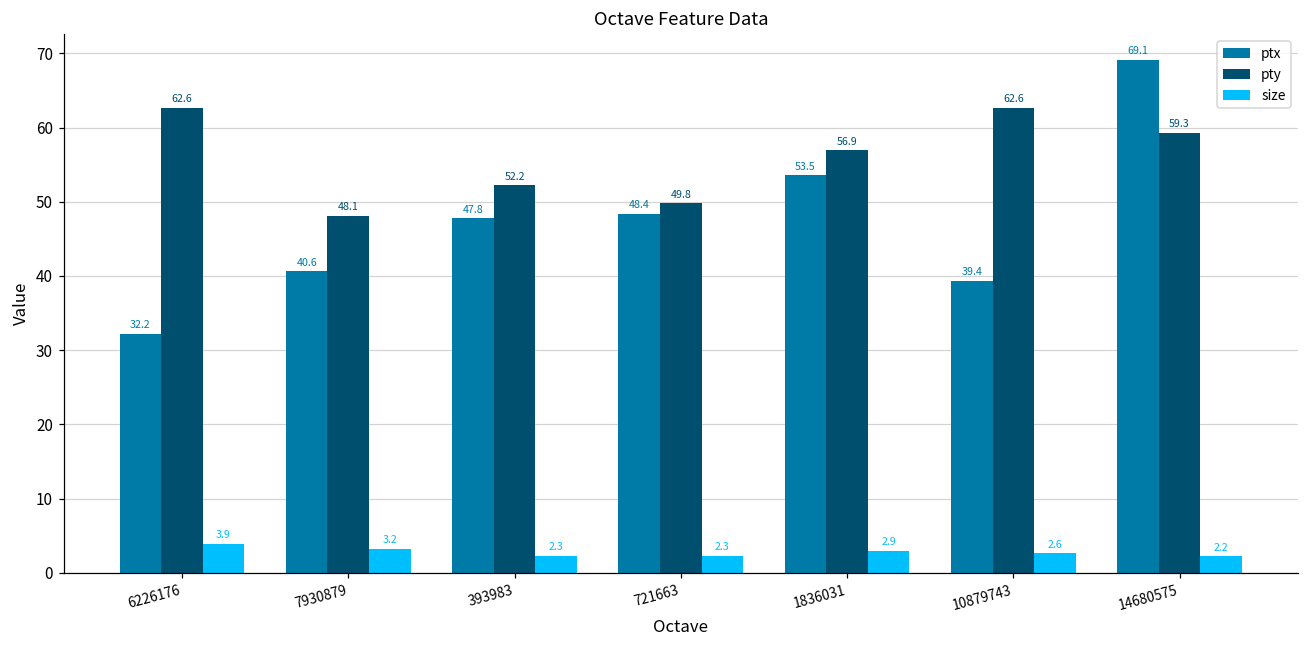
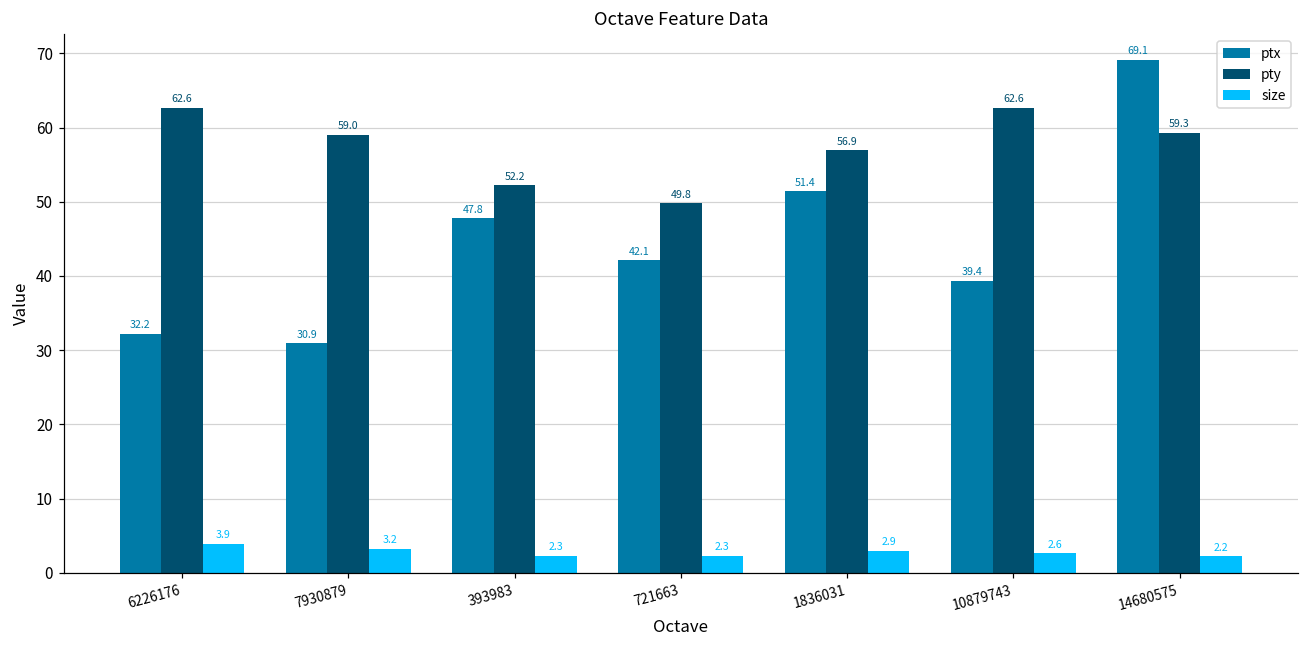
ptx, 7930879: 40.6 -> 30.9
pty, 7930879: 48.1 -> 59.0
ptx, 721663: 48.4 -> 42.1
ptx, 1836031: 53.5 -> 51.4
